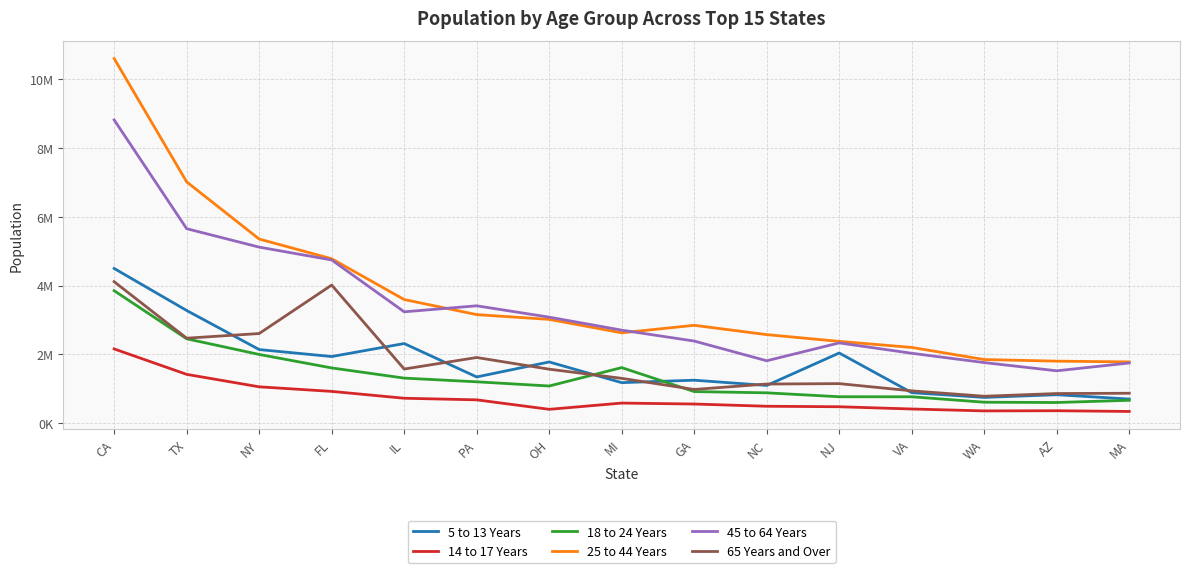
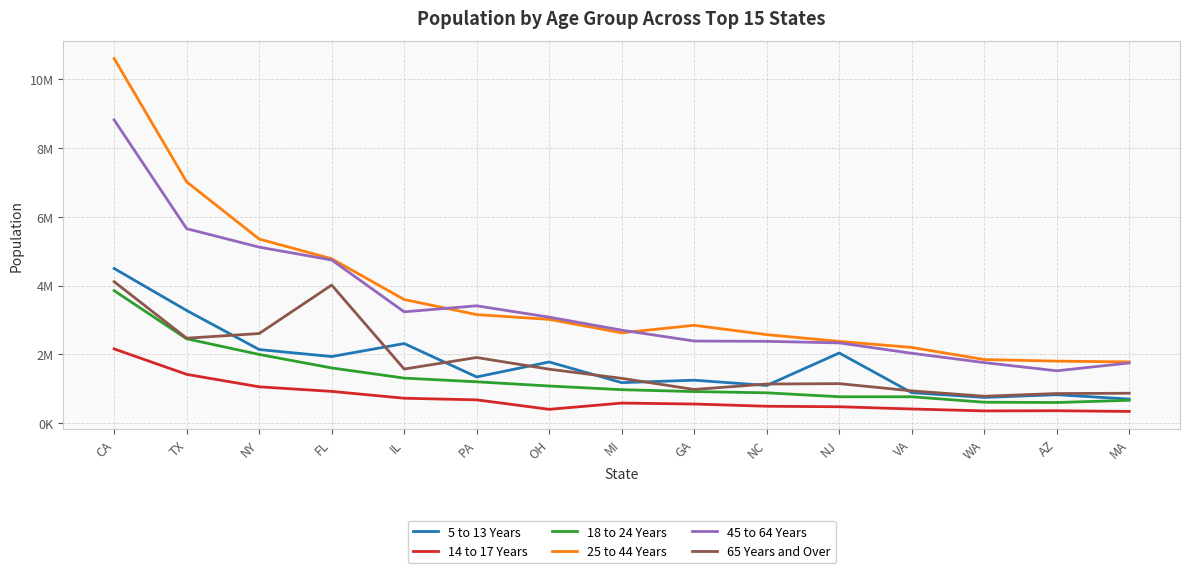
18 to 24 Years, MI: 1600000 -> 1000000
45 to 64 Years, NC: 1800000 -> 2400000
